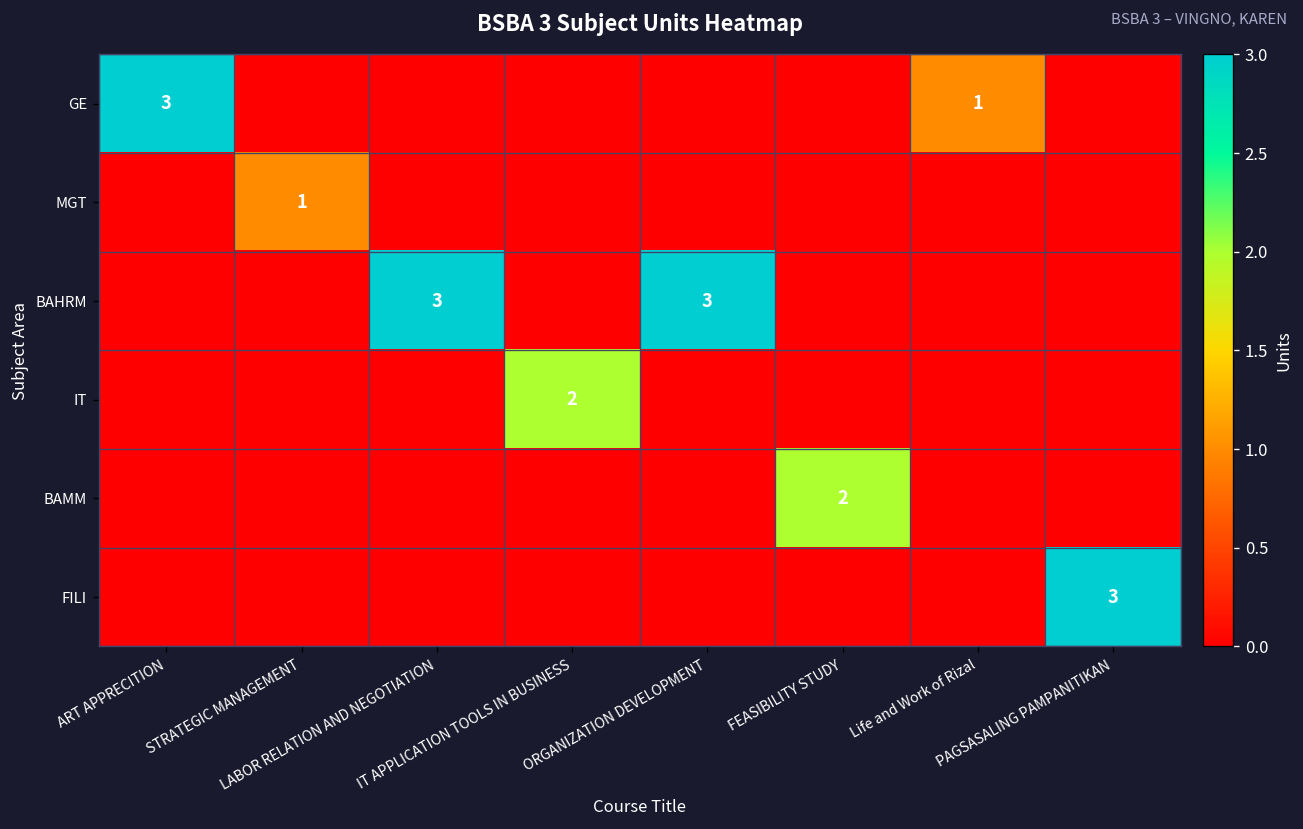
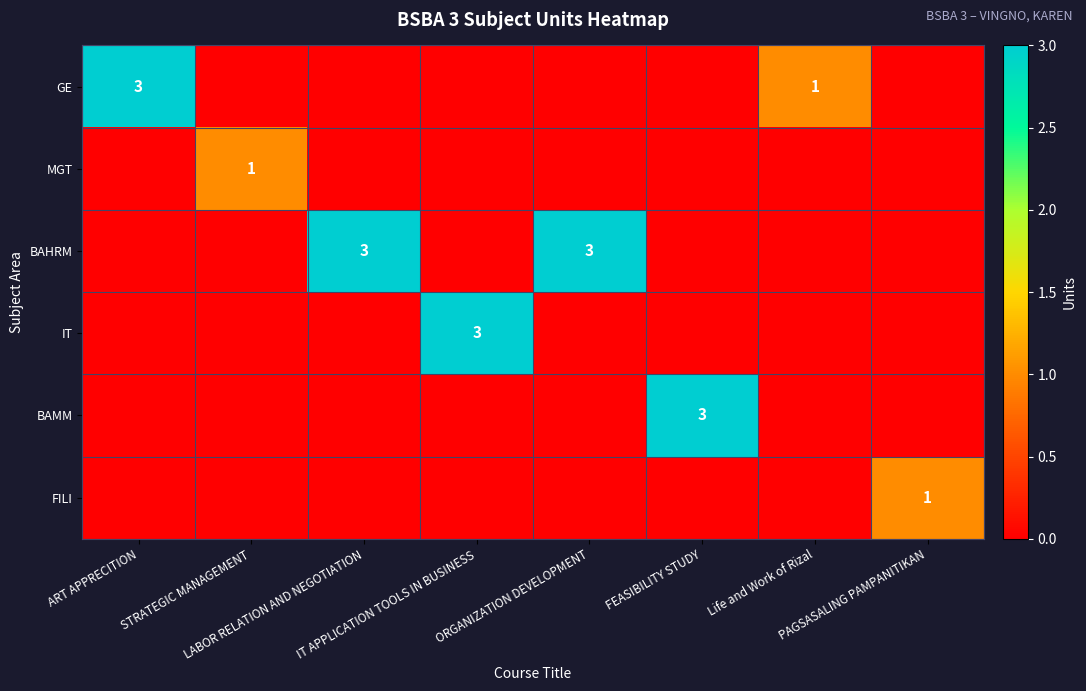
IT, IT APPLICATION TOOLS IN BUSINESS: 2 -> 3
BAMM, FEASIBILITY STUDY: 2 -> 3
FILI, PAGSASALING PAMPANITIKAN: 3 -> 1
